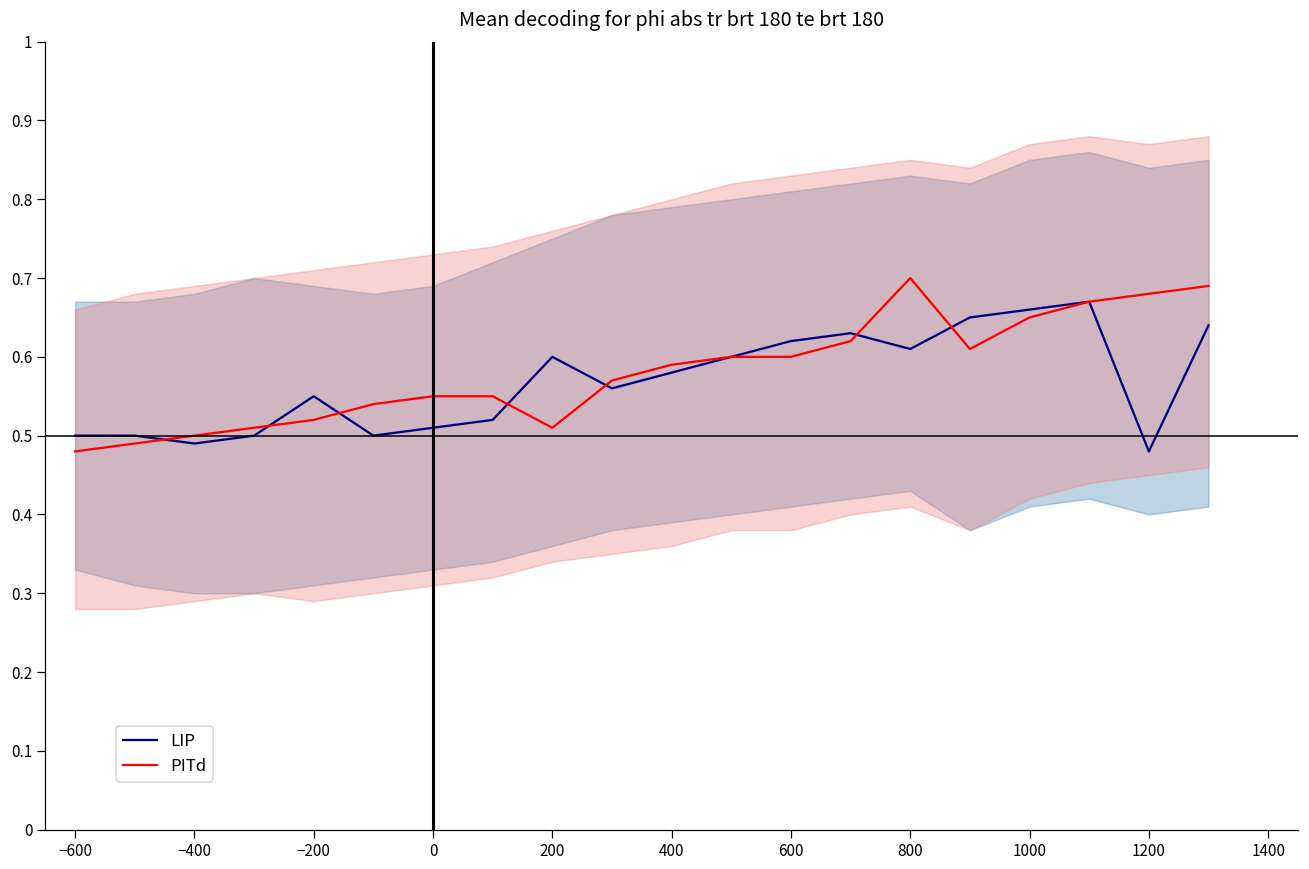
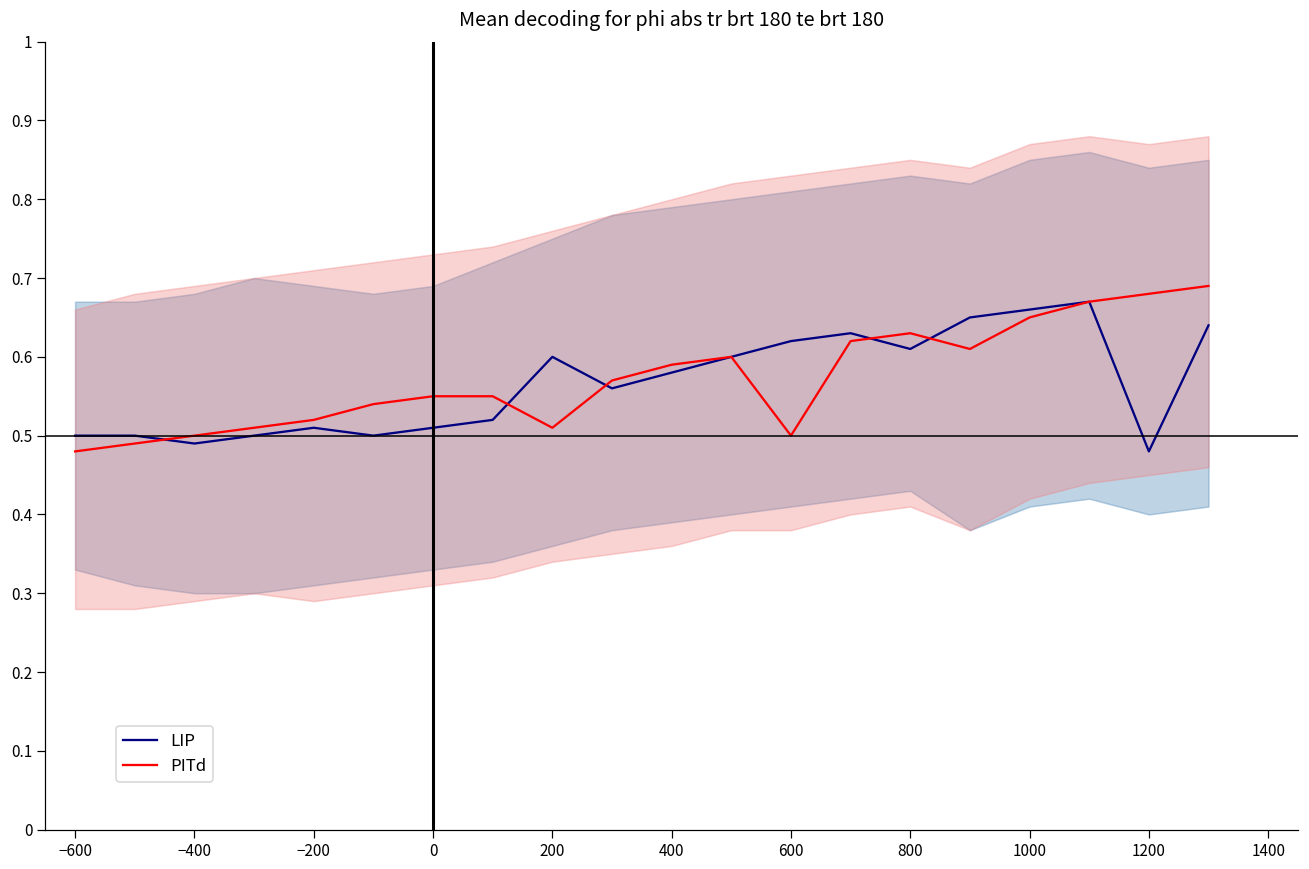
LIP, −200: 0.55 -> 0.51
PITd, 600: 0.6 -> 0.5
PITd, 800: 0.70 -> 0.63
